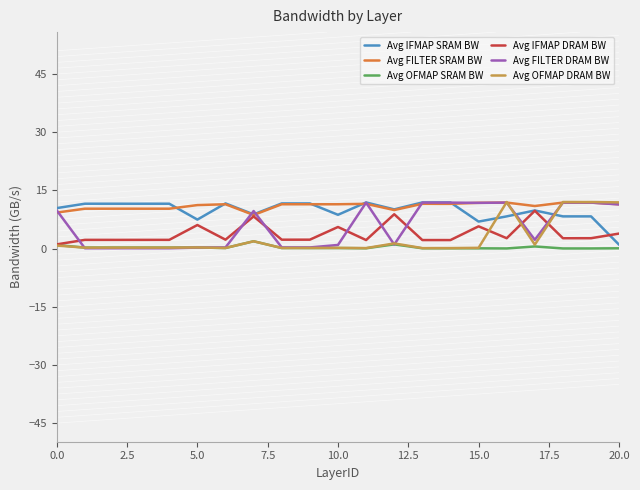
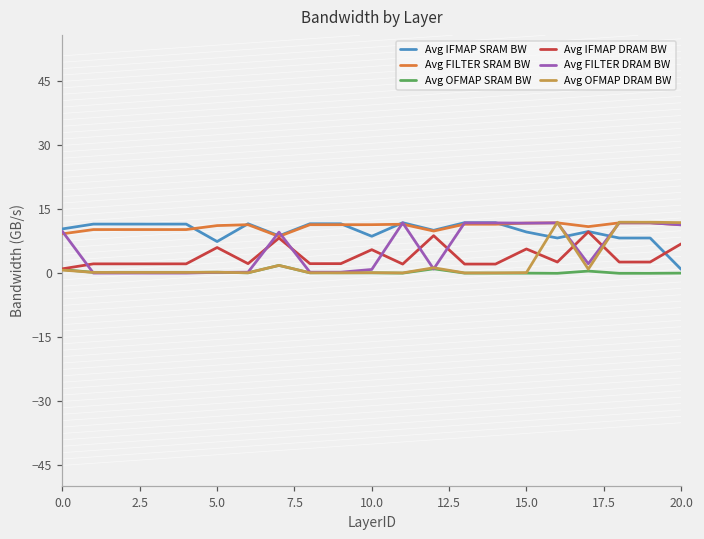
Avg IFMAP SRAM BW, 15.0: 7 -> 10
Avg IFMAP DRAM BW, 20.0: 4 -> 7
